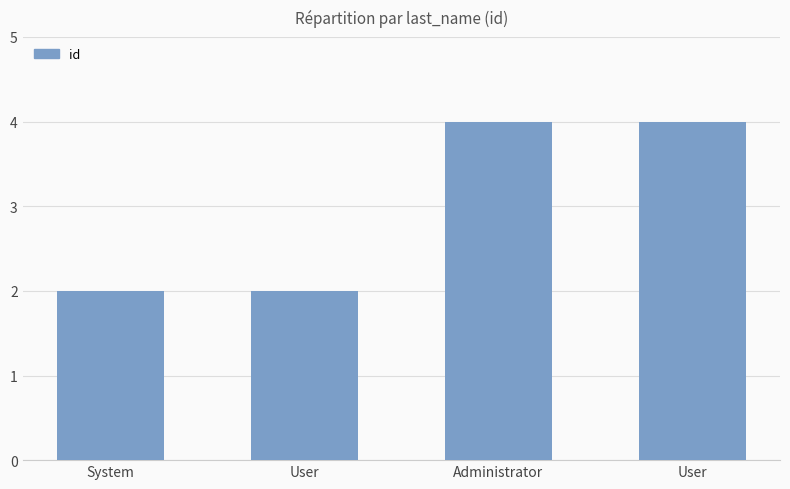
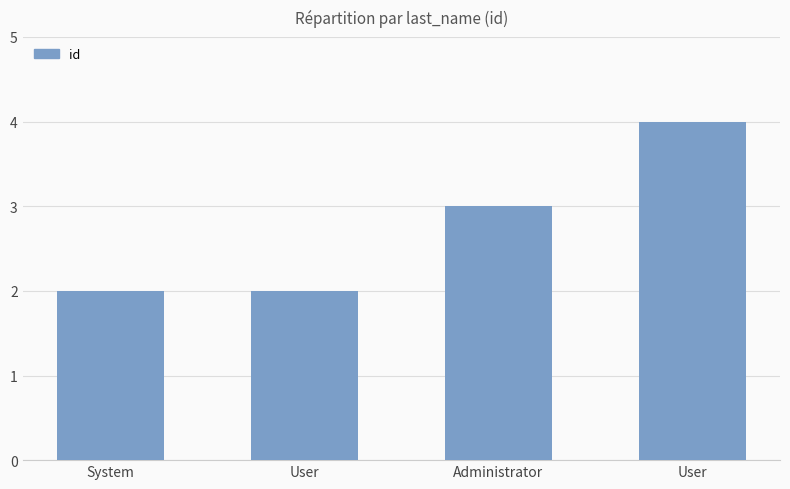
Administrator: 4 -> 3
